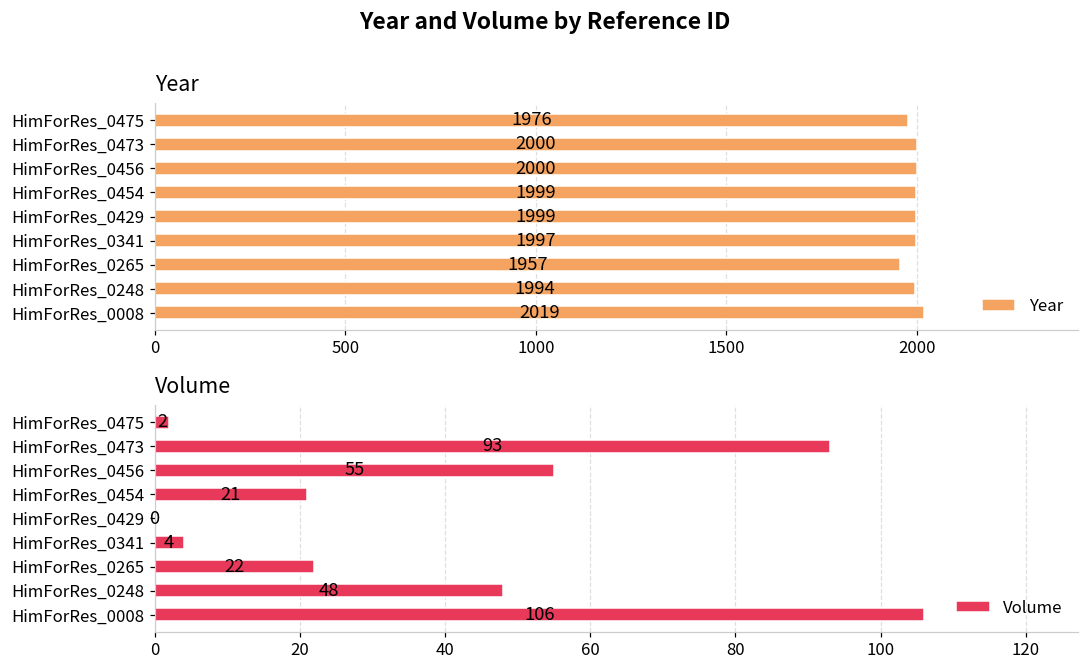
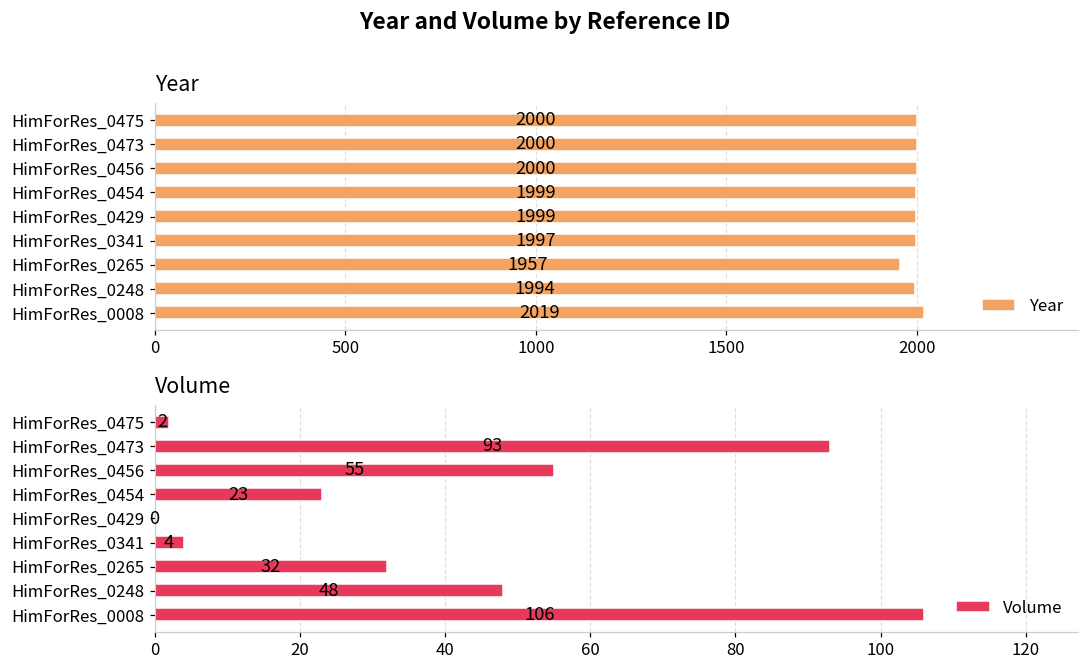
Year, HimForRes_0475: 1976 -> 2000
Volume, HimForRes_0454: 21 -> 23
Volume, HimForRes_0265: 22 -> 32
